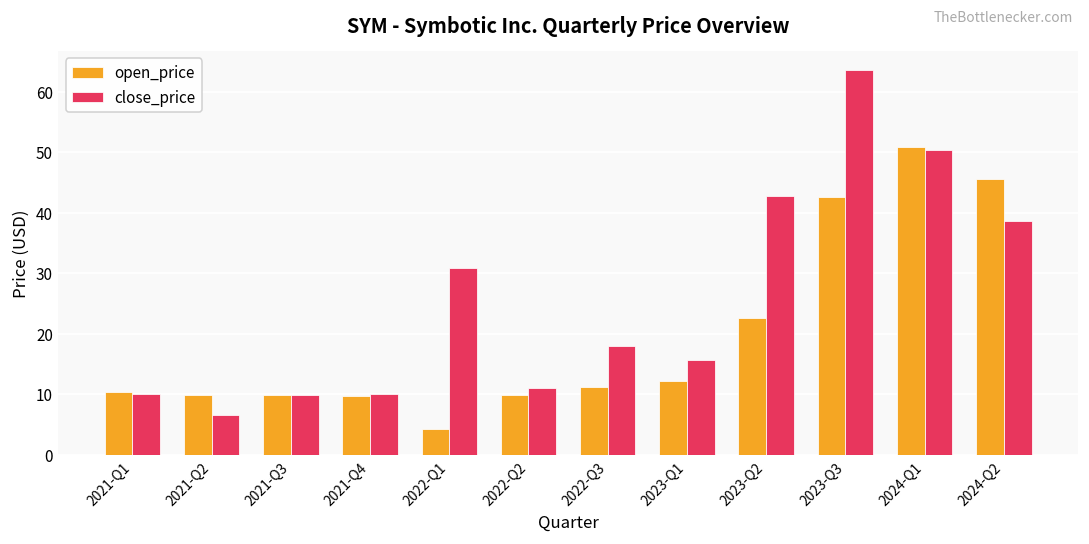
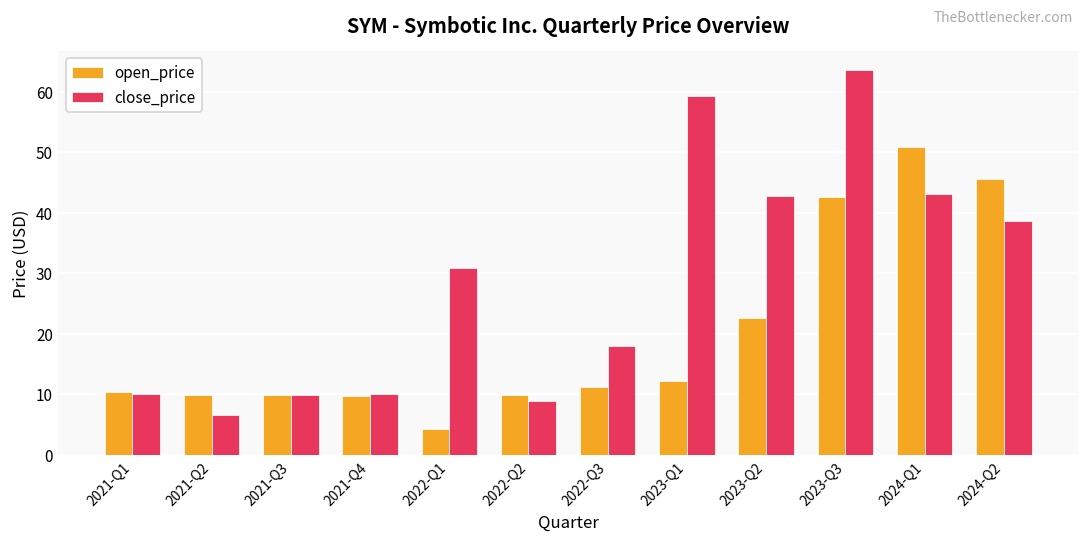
close_price, 2022-Q2: 11 -> 9
close_price, 2023-Q1: 16 -> 59
close_price, 2024-Q1: 50 -> 43
